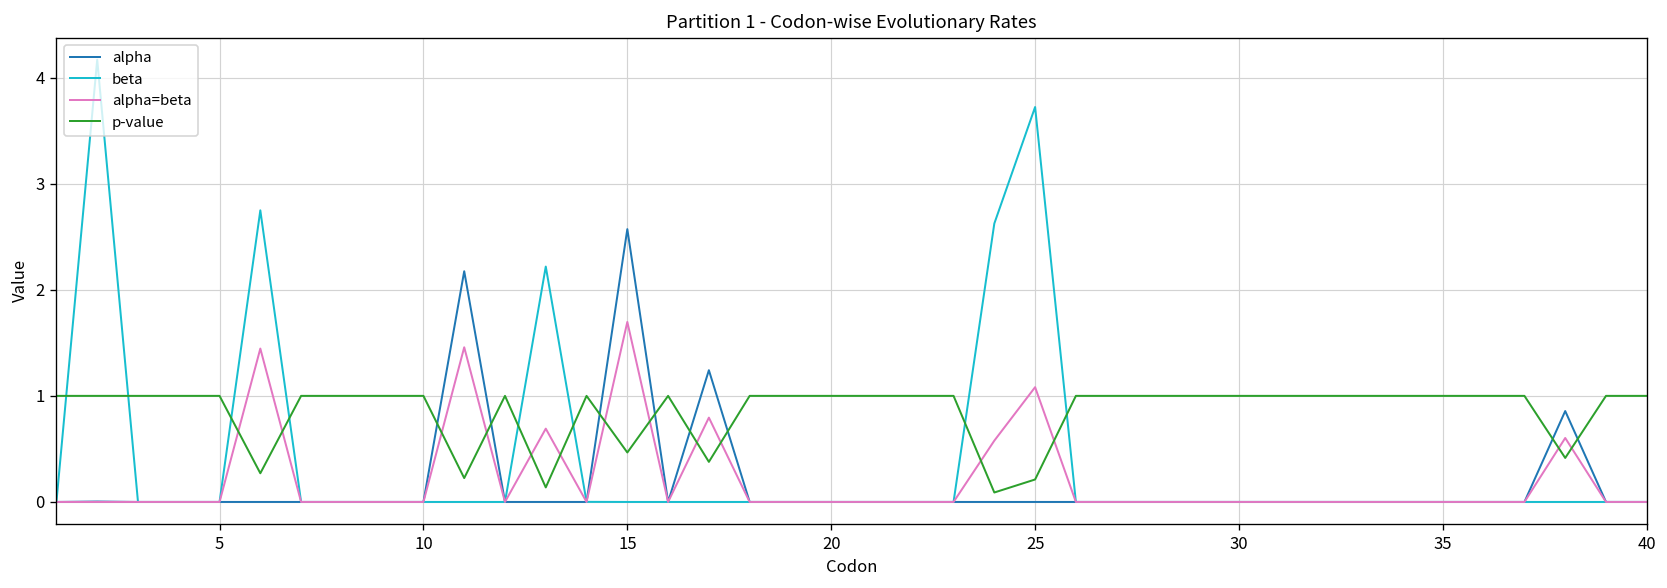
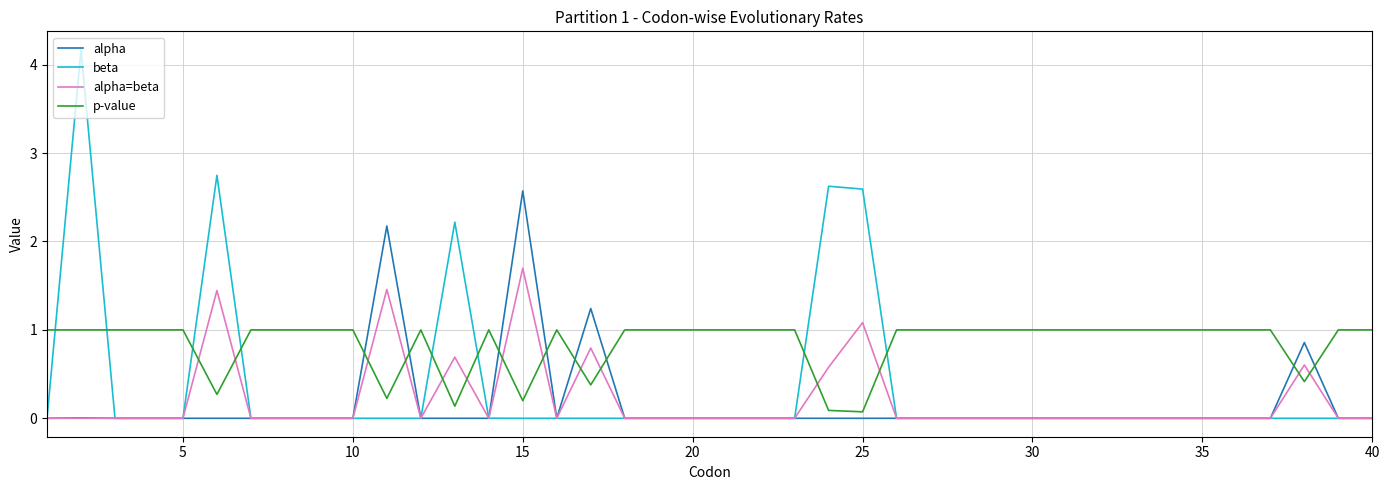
p-value, 15: 0.5 -> 0.2
beta, 25: 3.7 -> 2.6
p-value, 25: 0.2 -> 0.1
